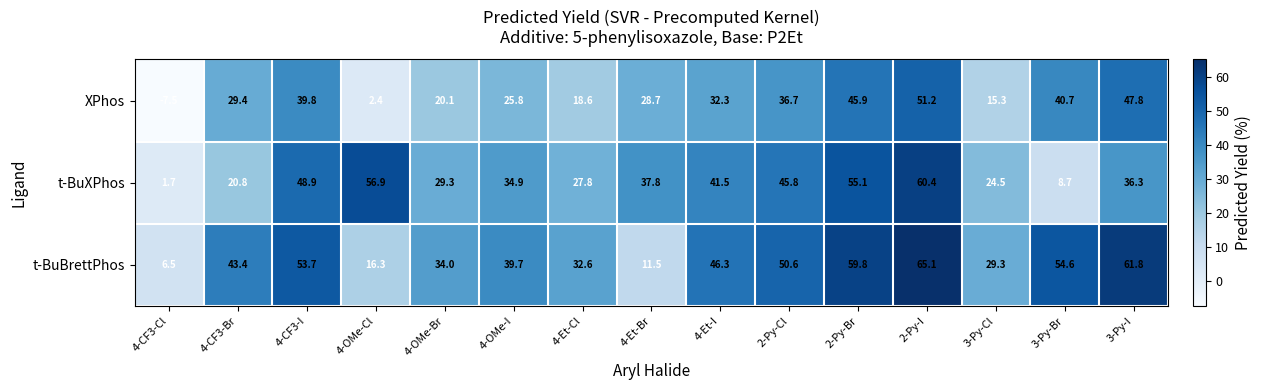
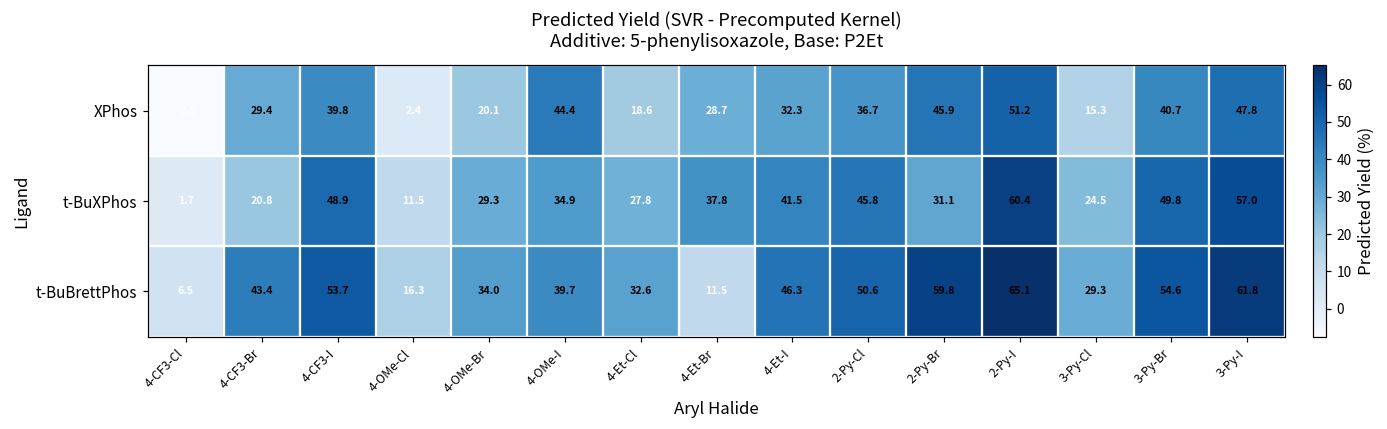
XPhos, 4-OMe-I: 25.8 -> 44.4
t-BuXPhos, 4-OMe-Cl: 56.9 -> 11.5
t-BuXPhos, 2-Py-Br: 55.1 -> 31.1
t-BuXPhos, 3-Py-Br: 8.7 -> 49.8
t-BuXPhos, 3-Py-I: 36.3 -> 57.0
